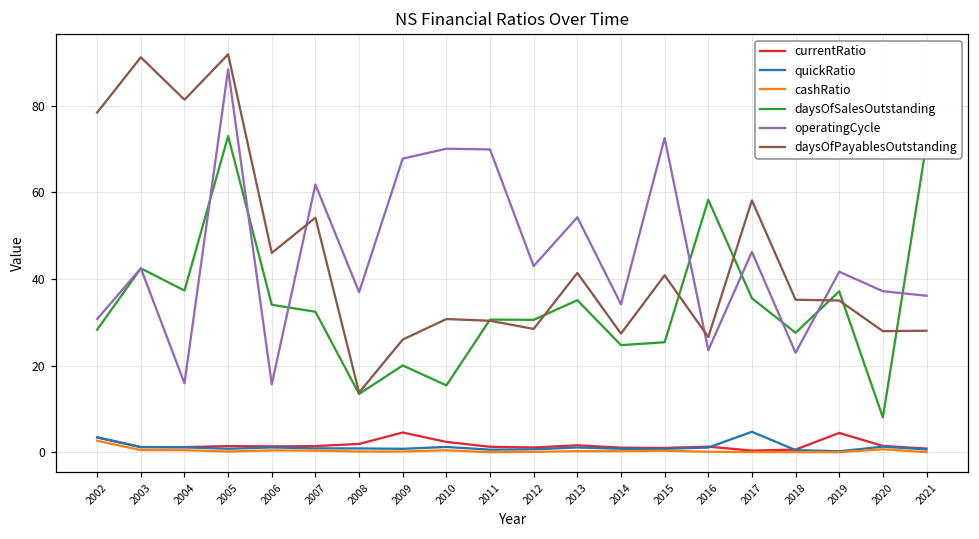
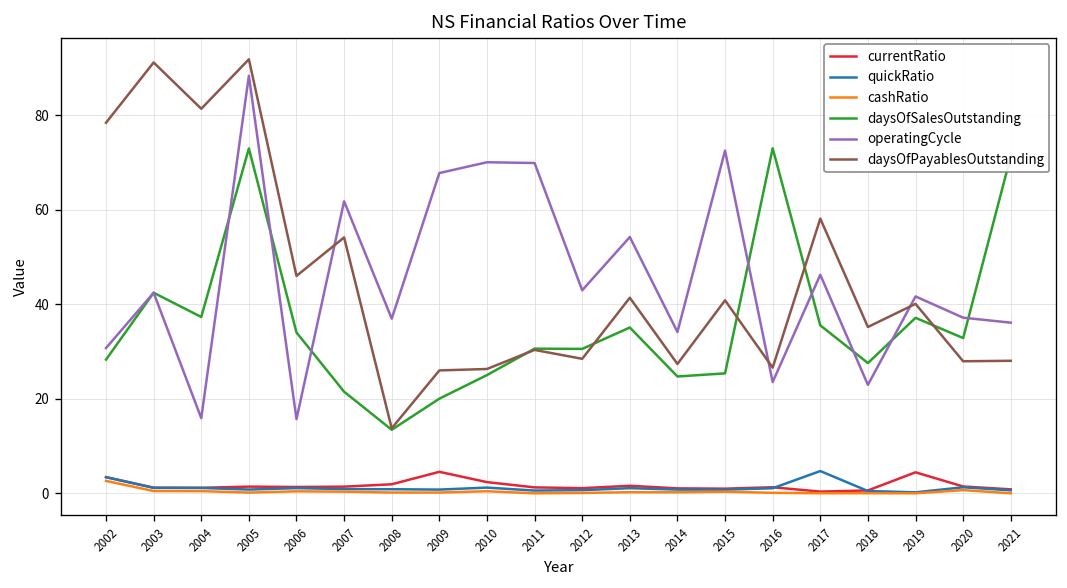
daysOfSalesOutstanding, 2007: 32 -> 22
daysOfSalesOutstanding, 2010: 15 -> 25
daysOfPayablesOutstanding, 2010: 31 -> 26
daysOfSalesOutstanding, 2016: 58 -> 73
daysOfPayablesOutstanding, 2019: 35 -> 40
daysOfSalesOutstanding, 2020: 8 -> 33
